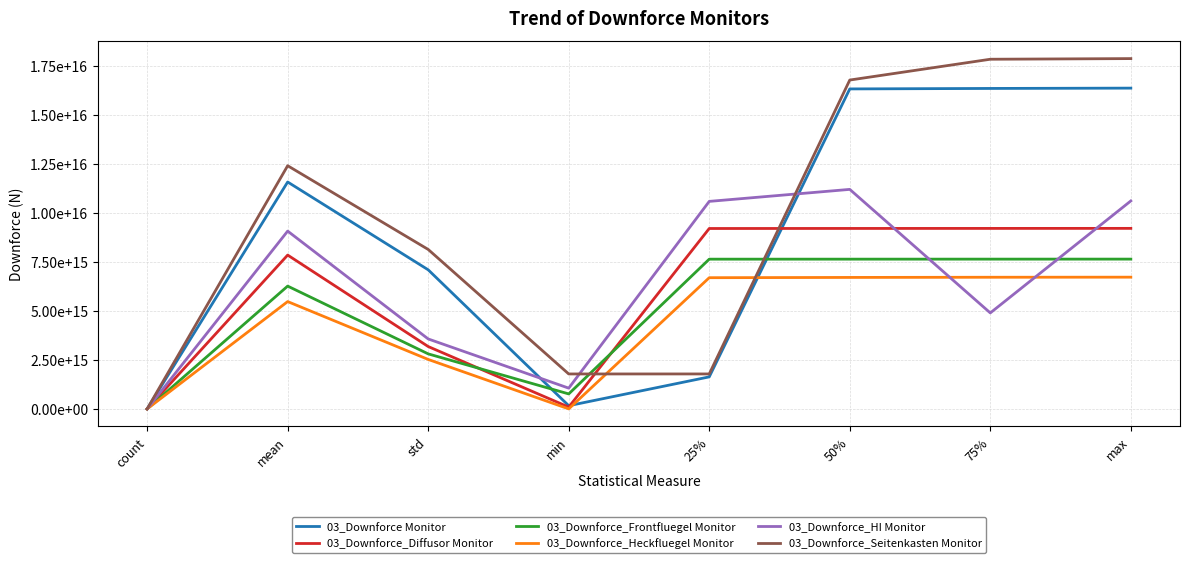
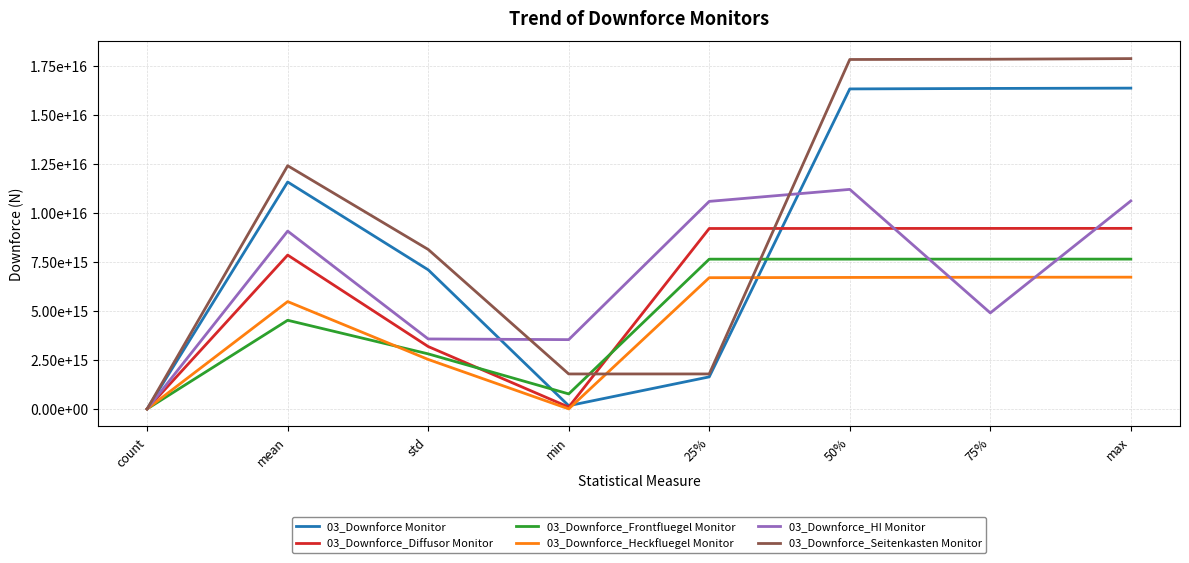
03_Downforce_Frontfluegel Monitor, mean: 6300000000000000 -> 4500000000000000
03_Downforce_HI Monitor, min: 1100000000000000 -> 3500000000000000
03_Downforce_Seitenkasten Monitor, 50%: 16800000000000000 -> 17800000000000000
